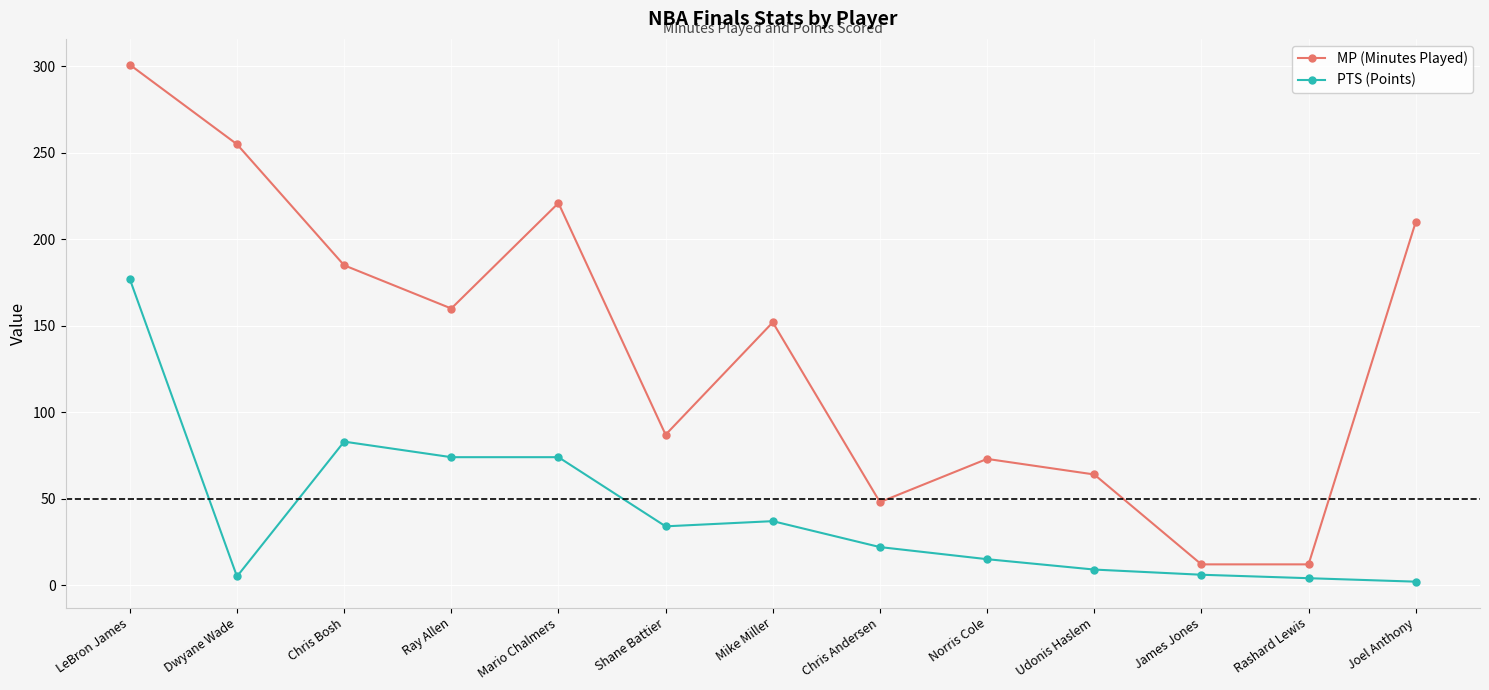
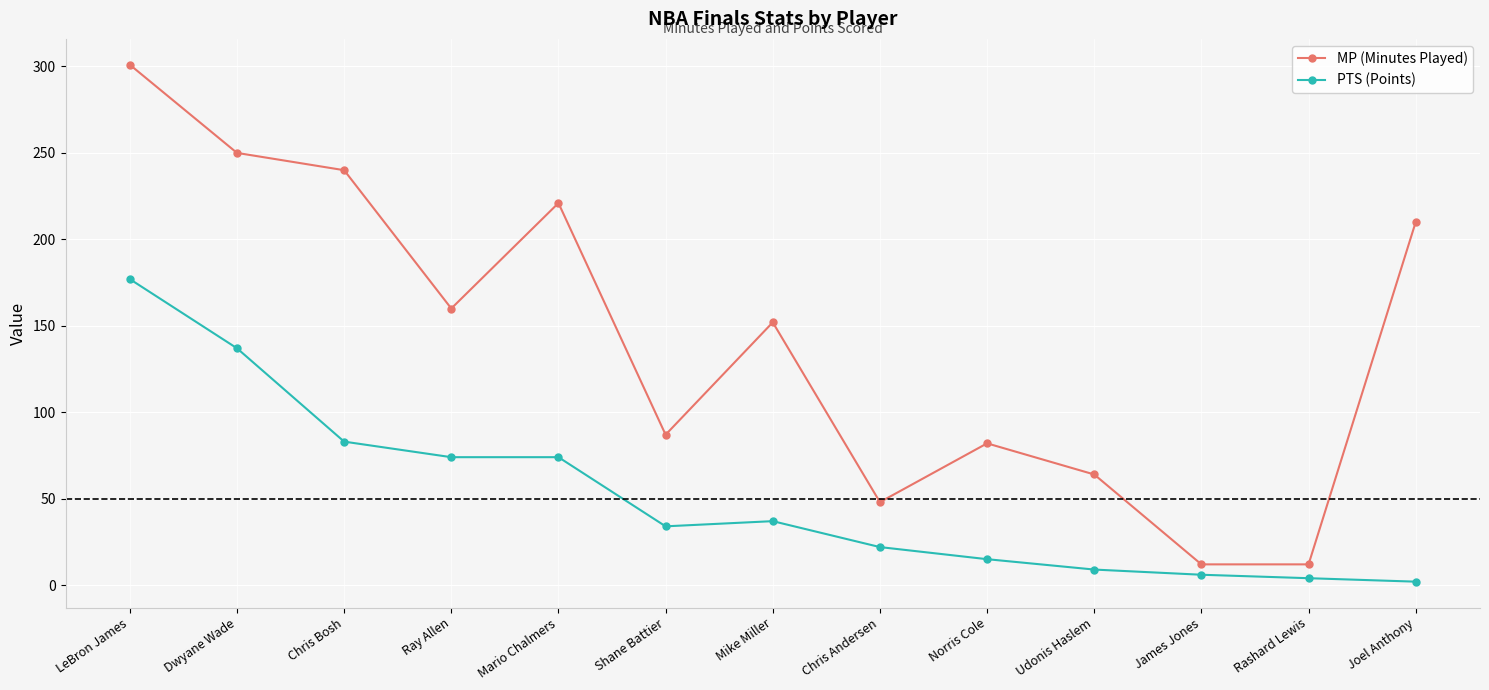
MP (Minutes Played), Dwyane Wade: 255 -> 250
PTS (Points), Dwyane Wade: 5 -> 137
MP (Minutes Played), Chris Bosh: 185 -> 240
MP (Minutes Played), Norris Cole: 73 -> 82
